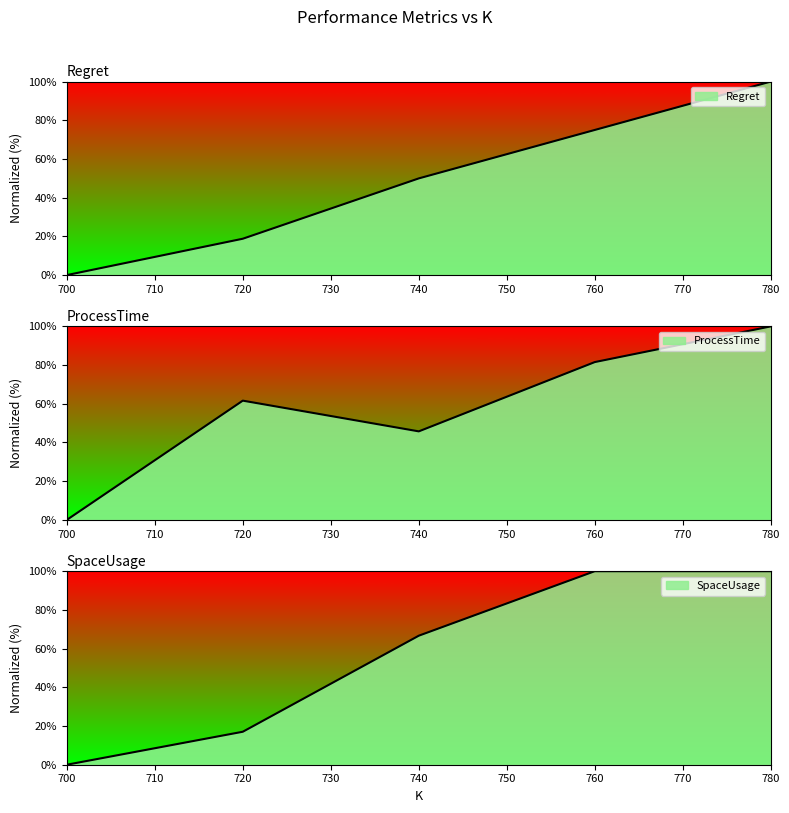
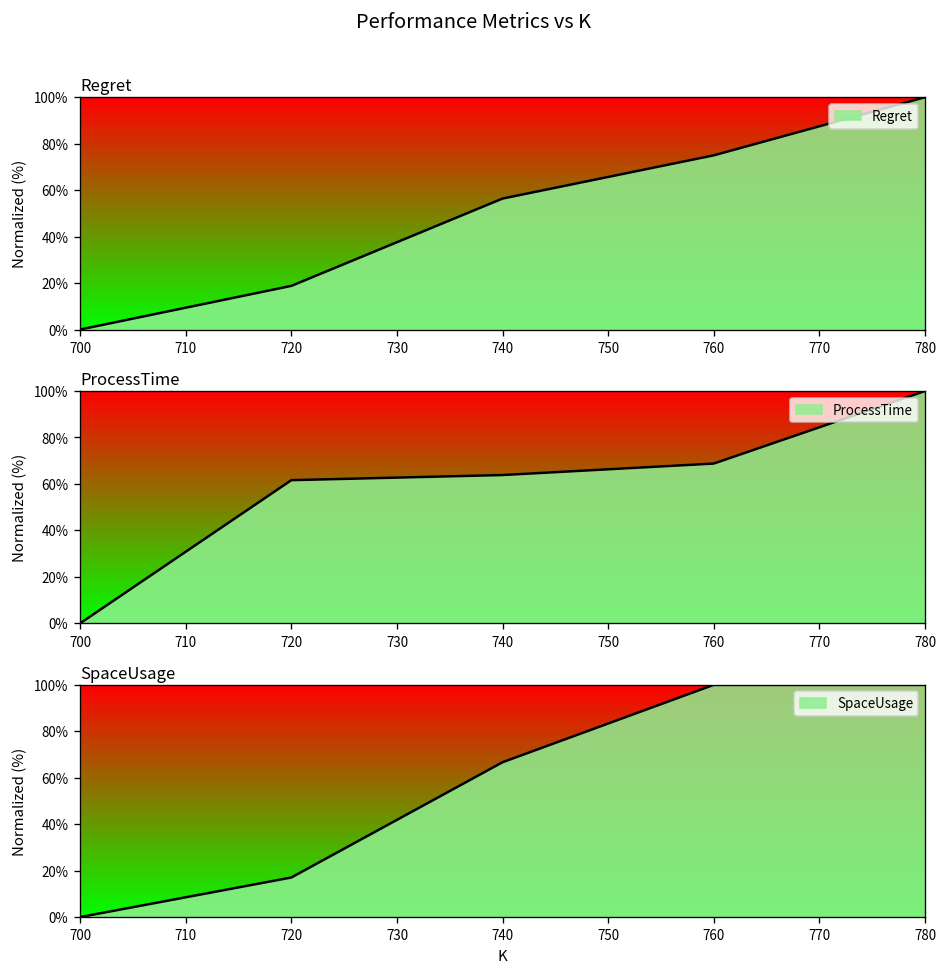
Regret, 740: 50% -> 56%
ProcessTime, 740: 46% -> 64%
ProcessTime, 760: 82% -> 69%
